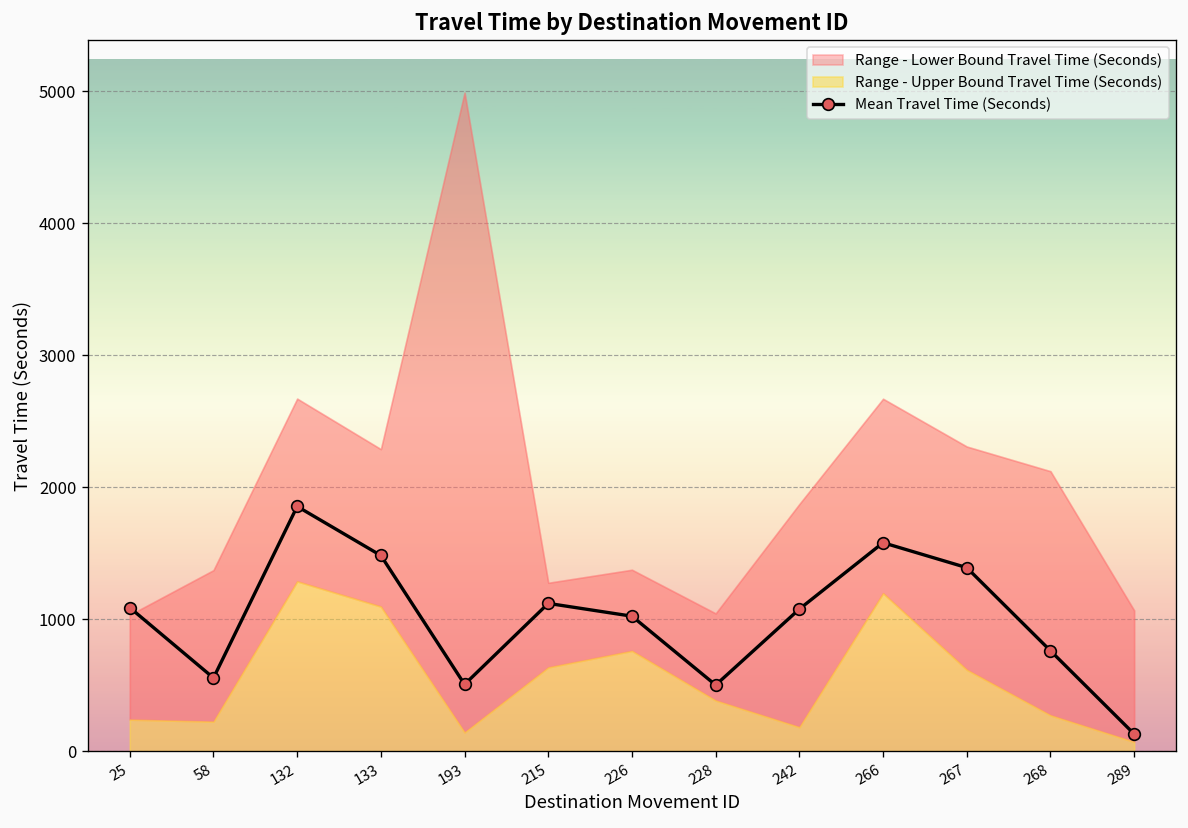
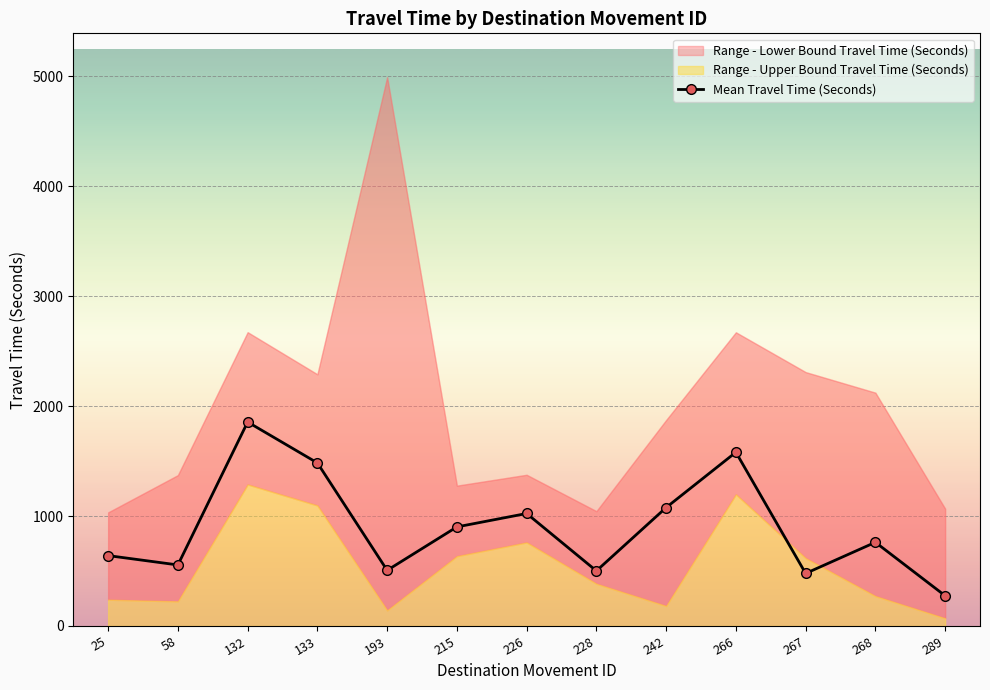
Mean Travel Time (Seconds), 25: 1090 -> 640
Mean Travel Time (Seconds), 215: 1120 -> 900
Mean Travel Time (Seconds), 267: 1390 -> 480
Mean Travel Time (Seconds), 289: 130 -> 280
